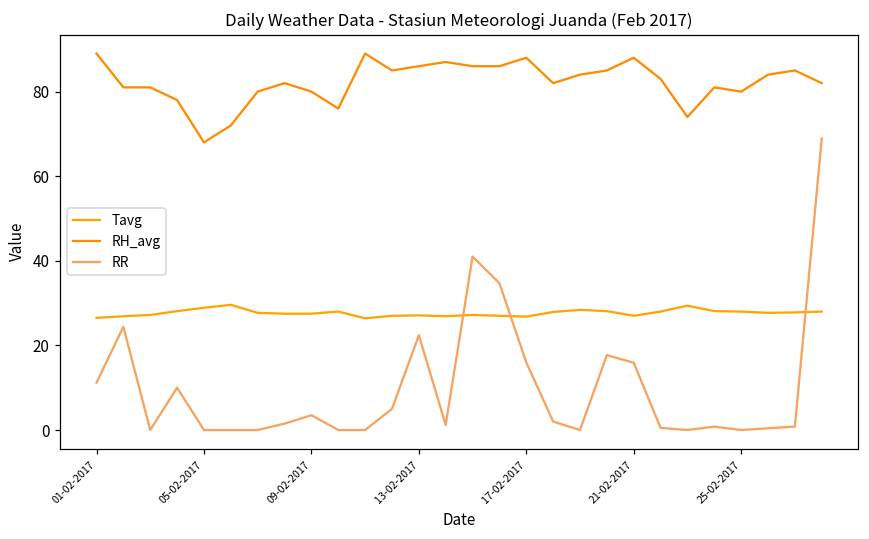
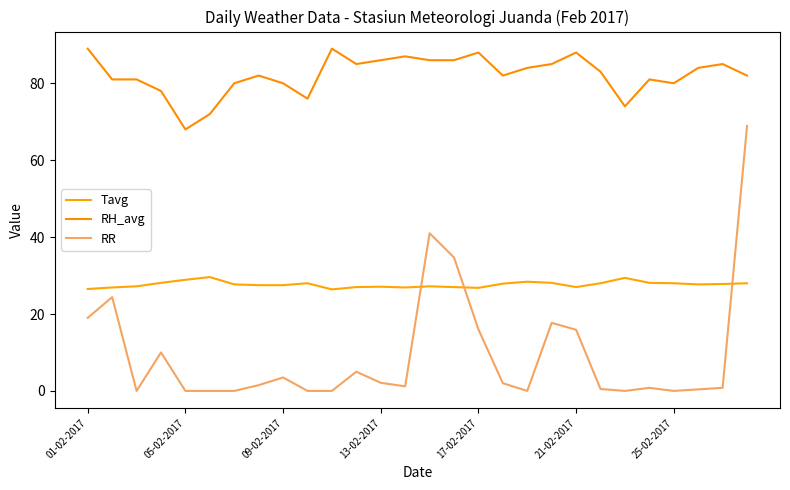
RR, 01-02-2017: 11 -> 19
RR, 13-02-2017: 22 -> 2
